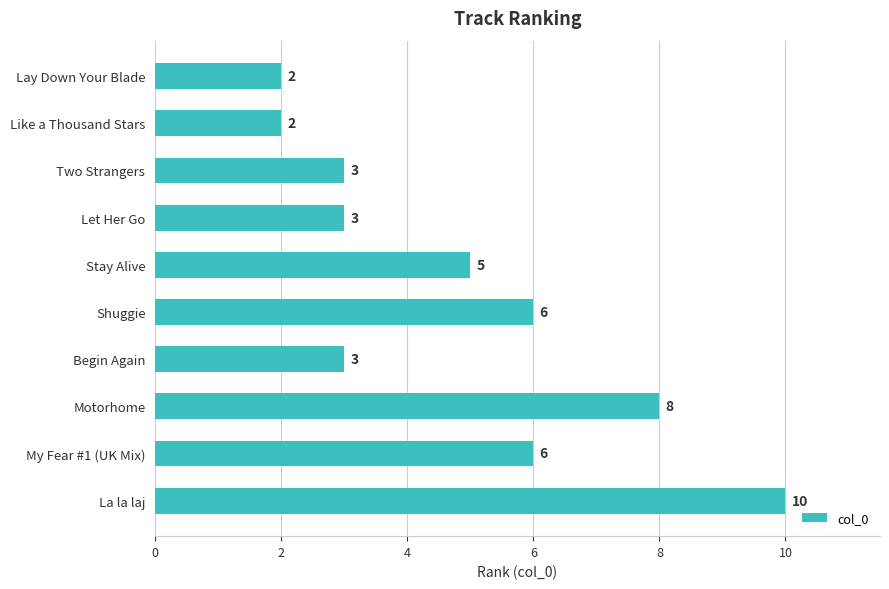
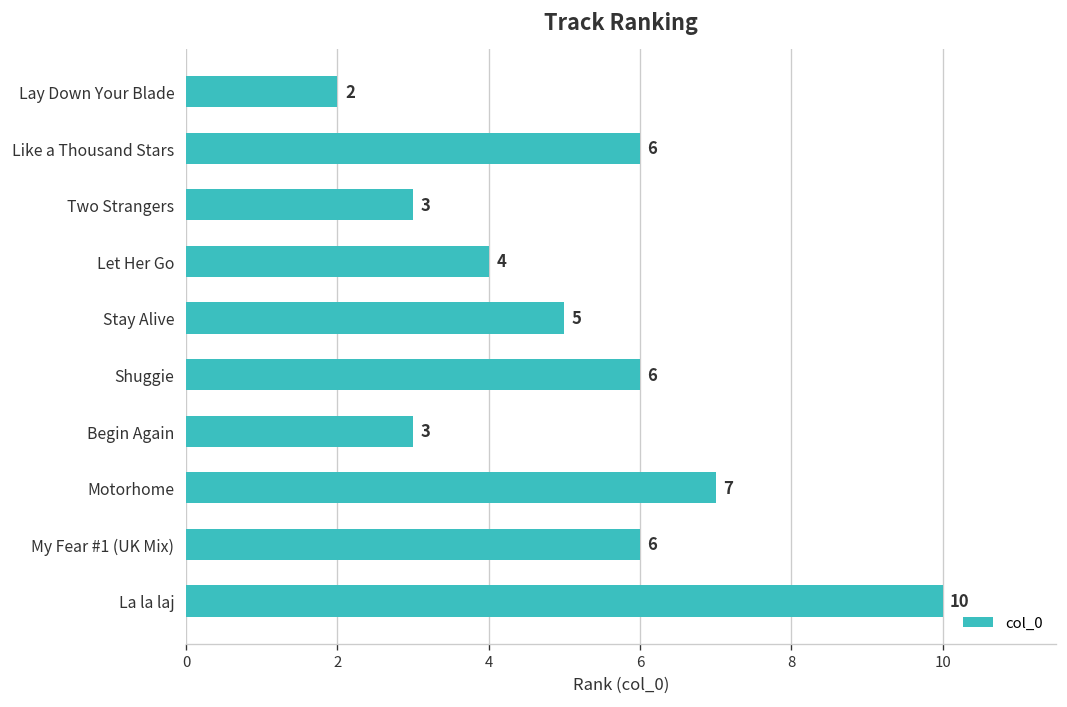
Like a Thousand Stars: 2 -> 6
Let Her Go: 3 -> 4
Motorhome: 8 -> 7
